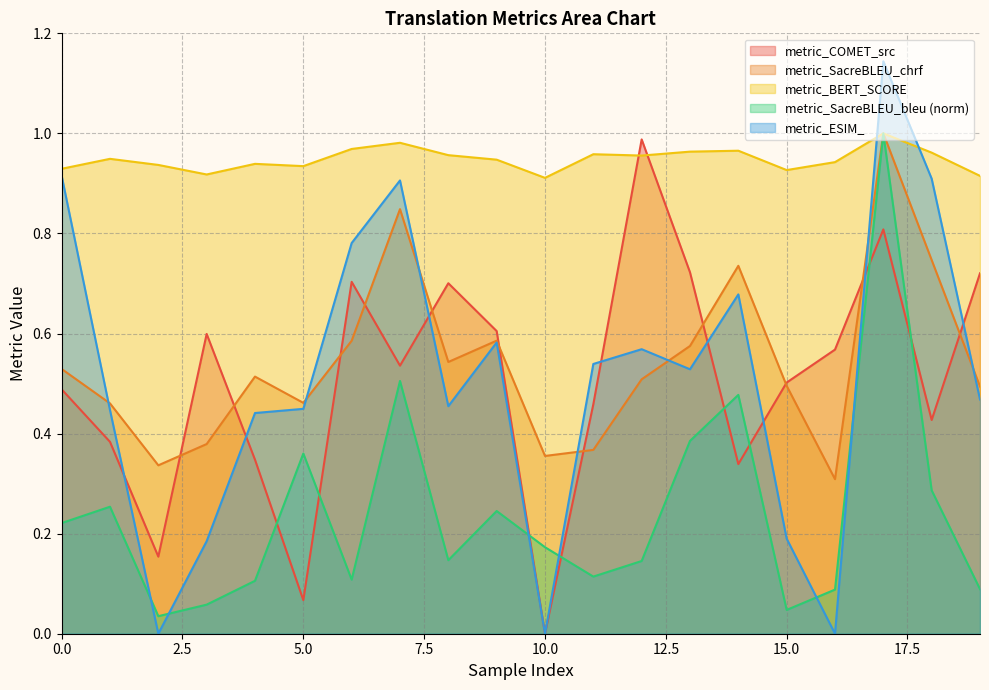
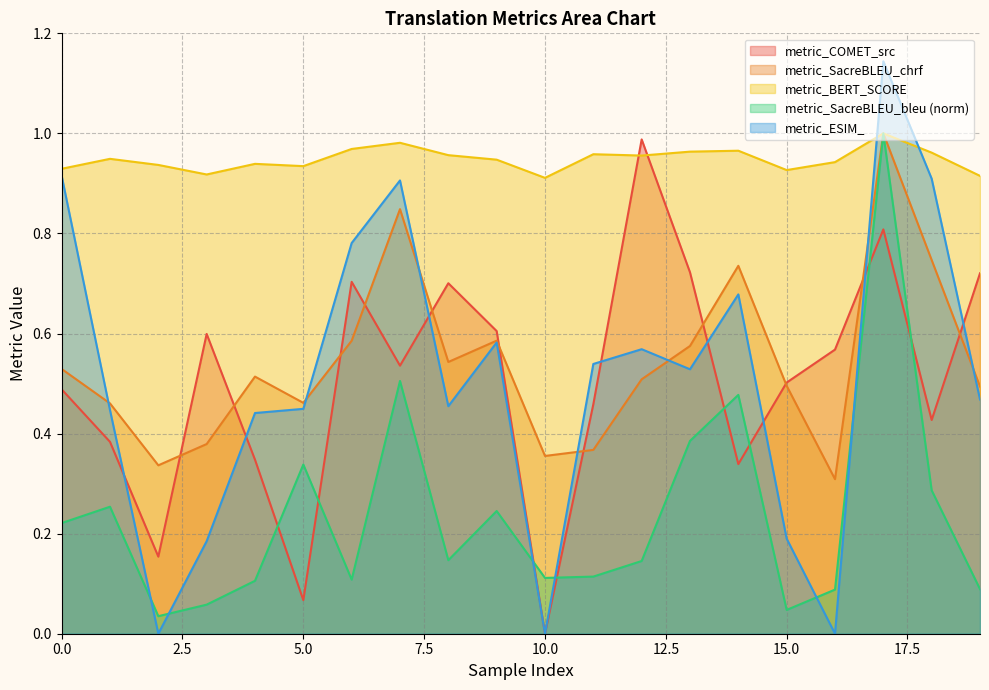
metric_SacreBLEU_bleu (norm), 5.0: 0.36 -> 0.34
metric_SacreBLEU_bleu (norm), 10.0: 0.17 -> 0.11
